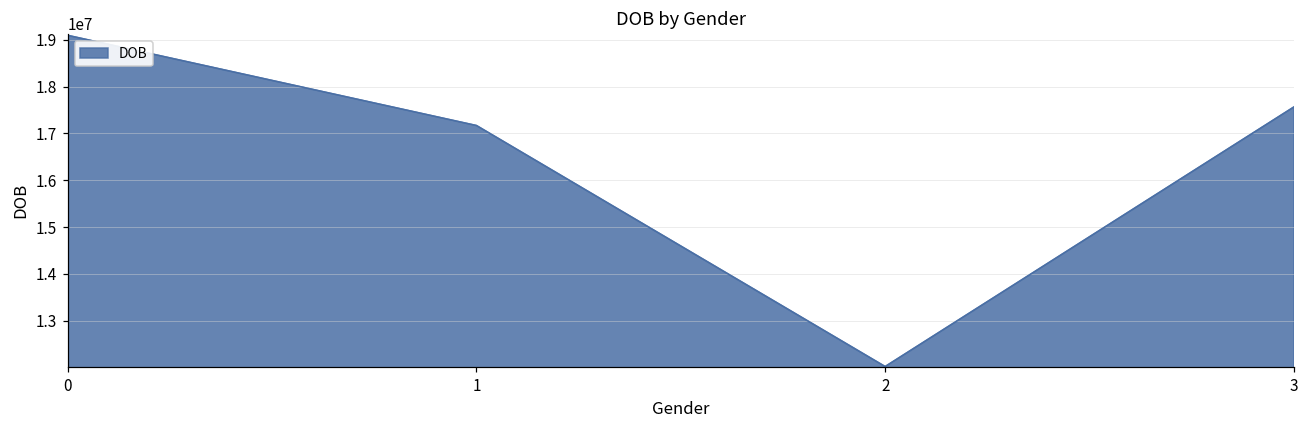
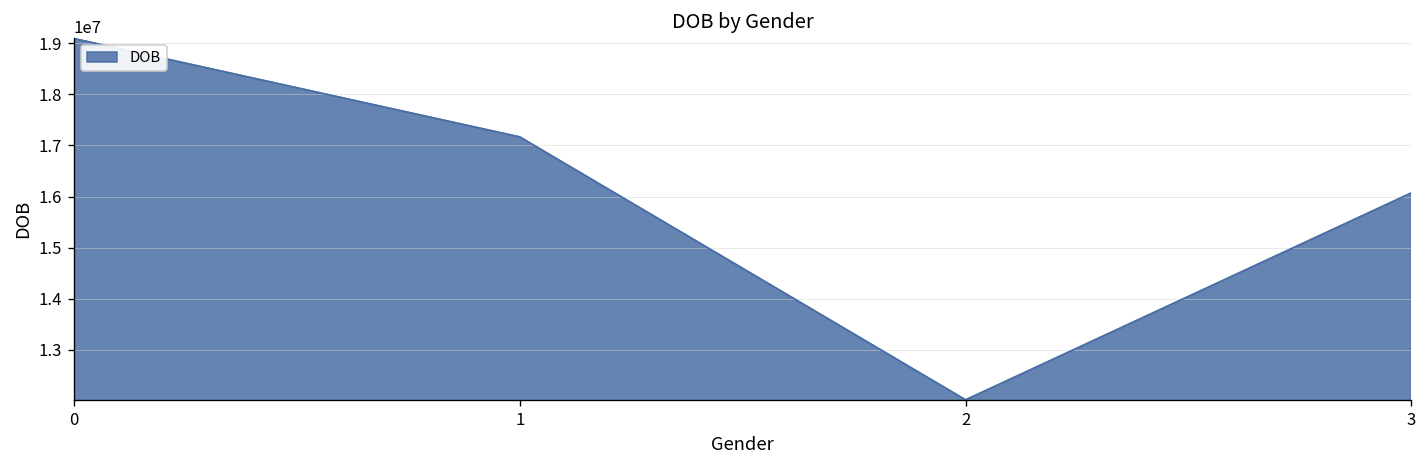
3: 17600000 -> 16100000
